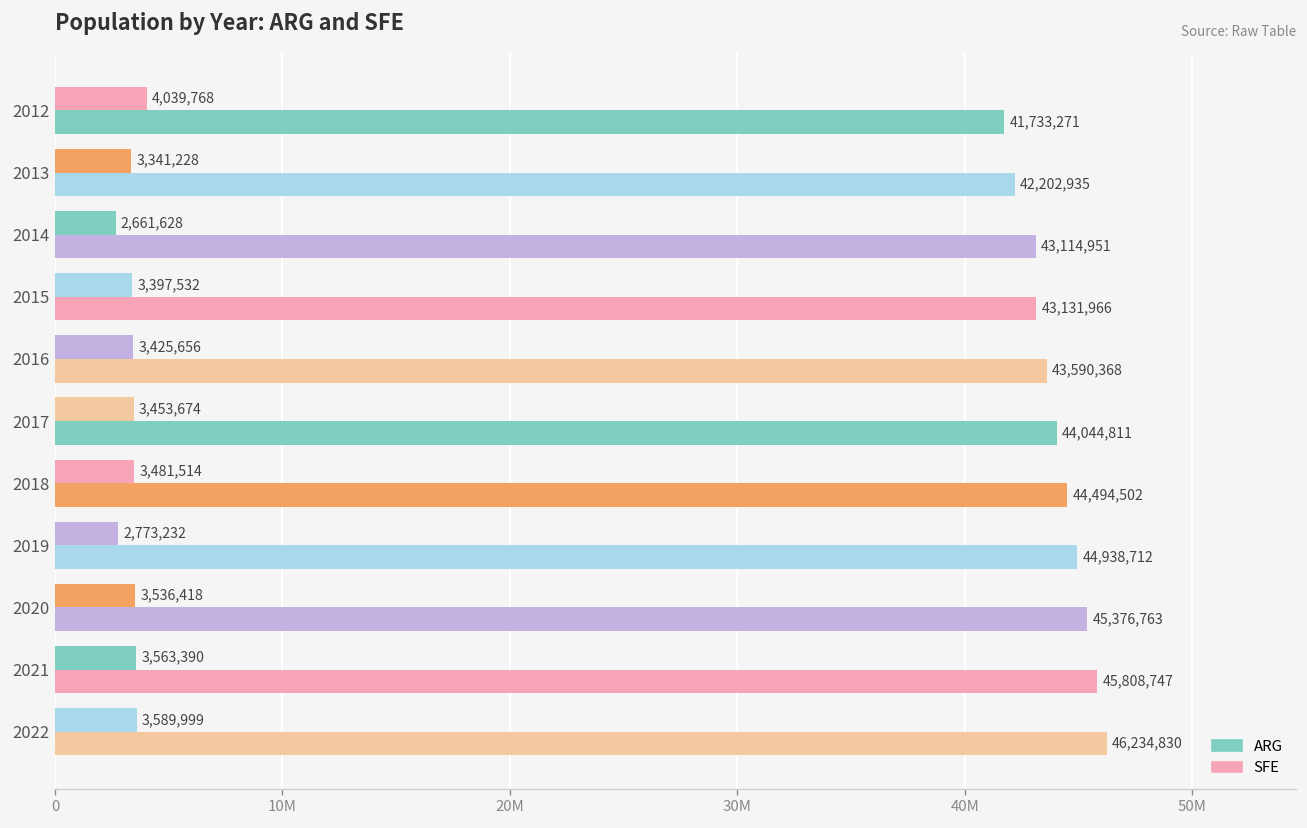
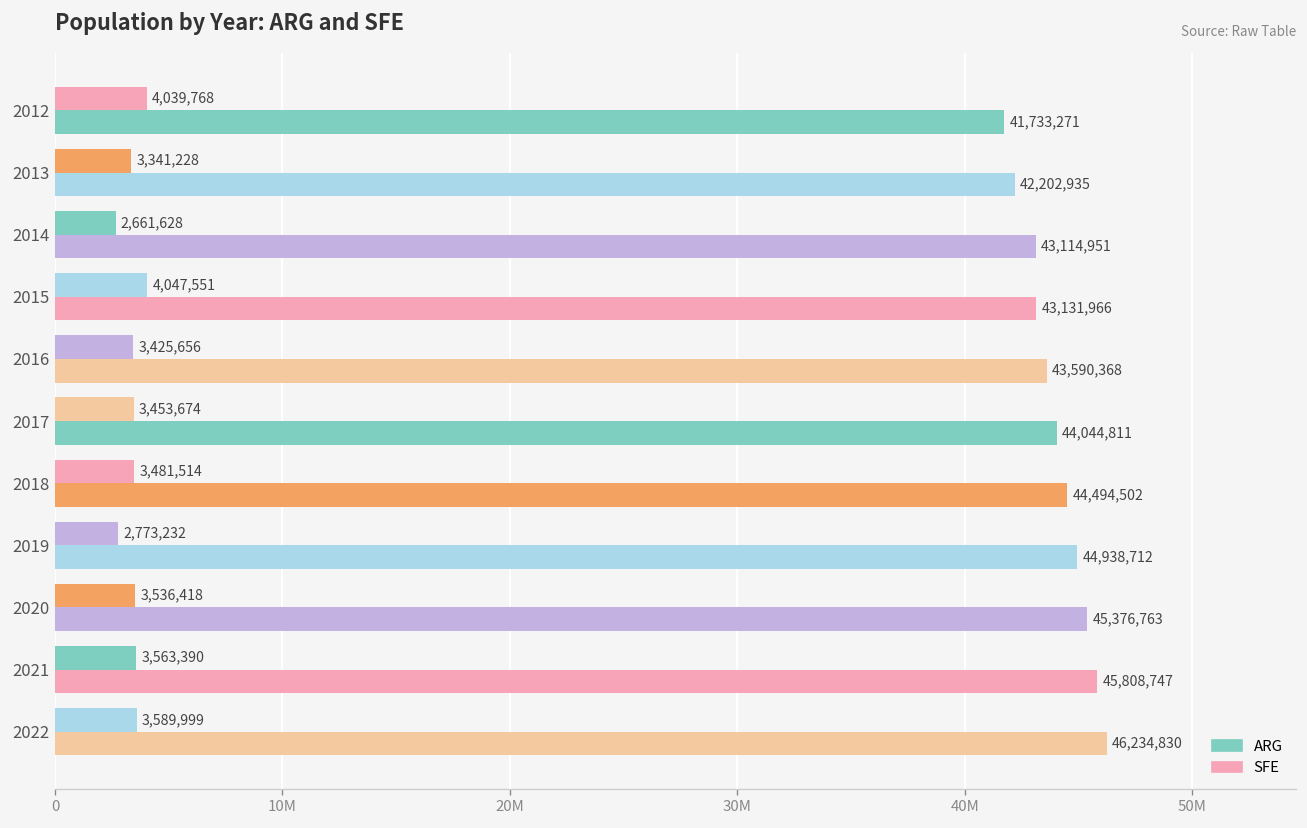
SFE, 2015: 3,397,532 -> 4,047,551
